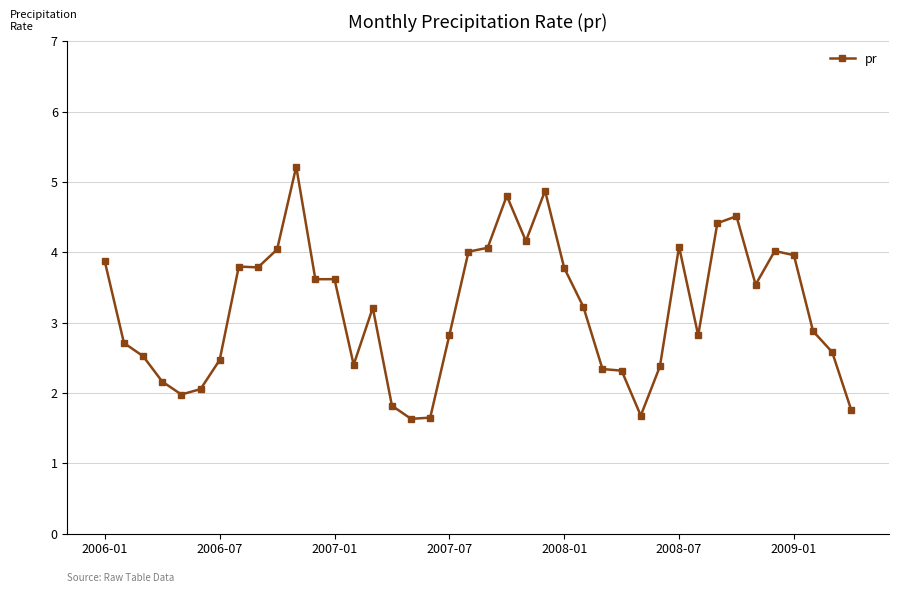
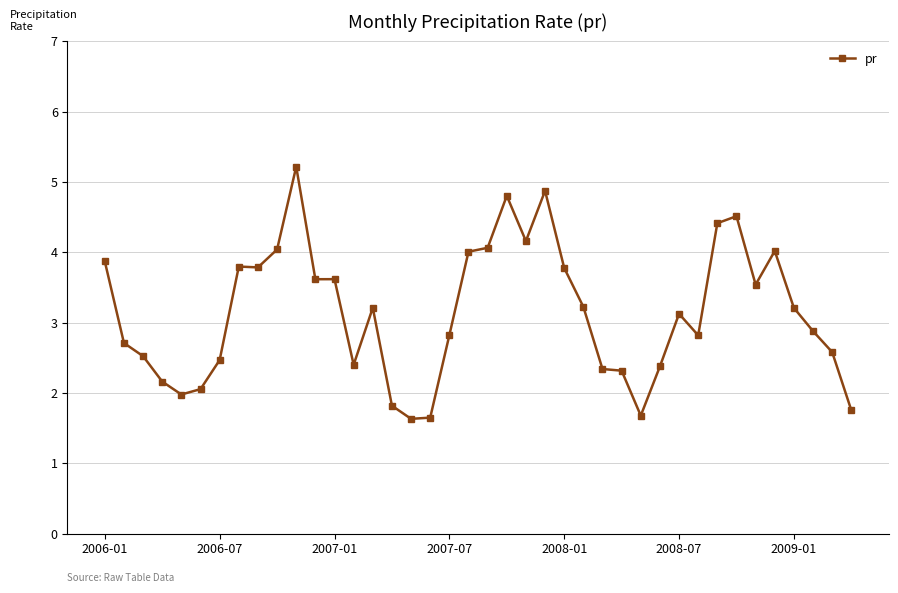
2008-07: 4.1 -> 3.1
2009-01: 4.0 -> 3.2
